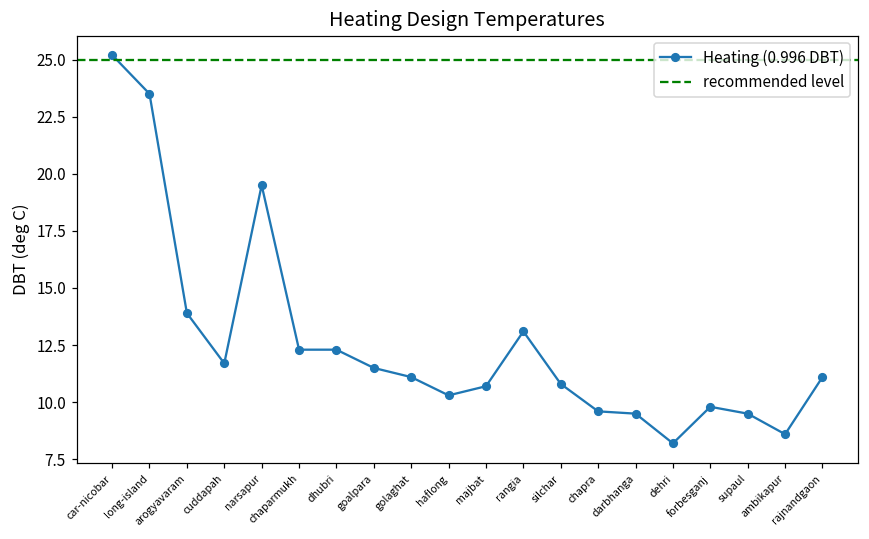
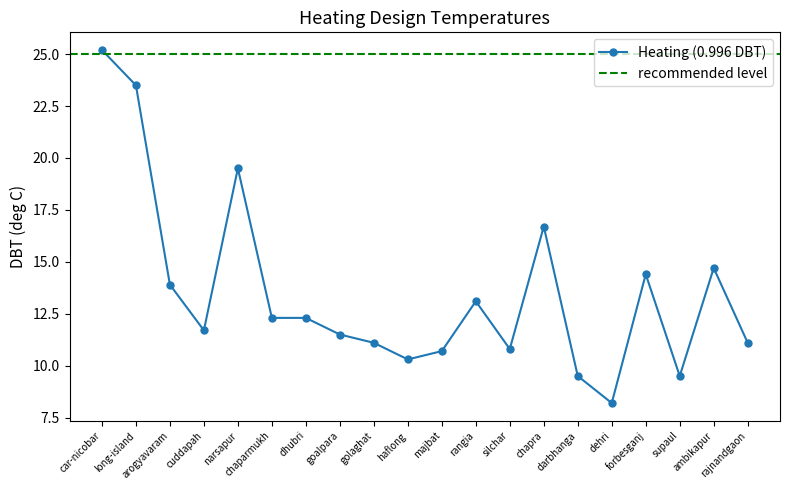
chapra: 9.6 -> 16.7
forbesganj: 9.8 -> 14.4
ambikapur: 8.6 -> 14.7
